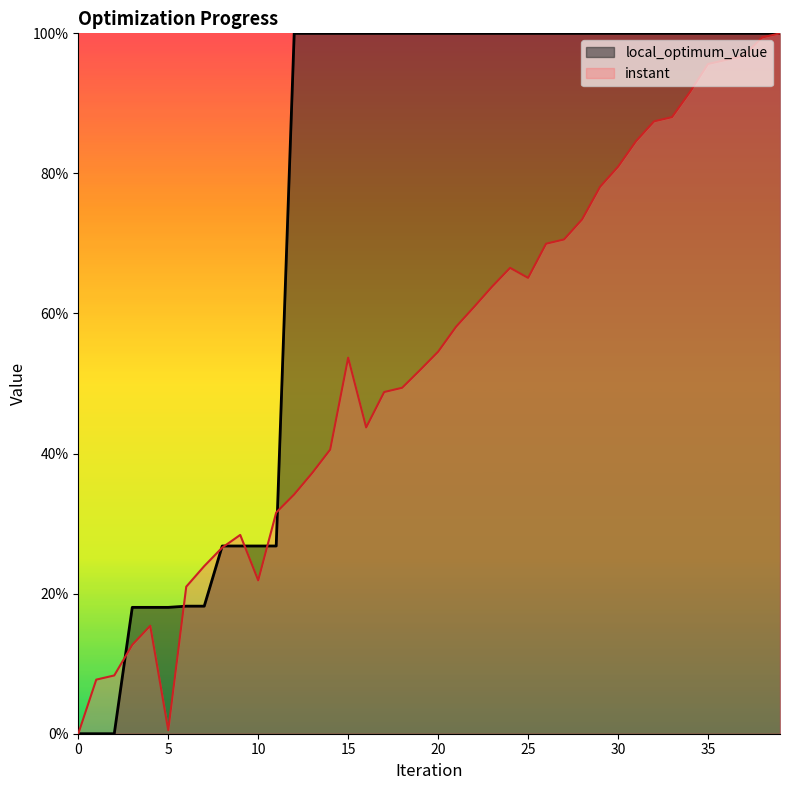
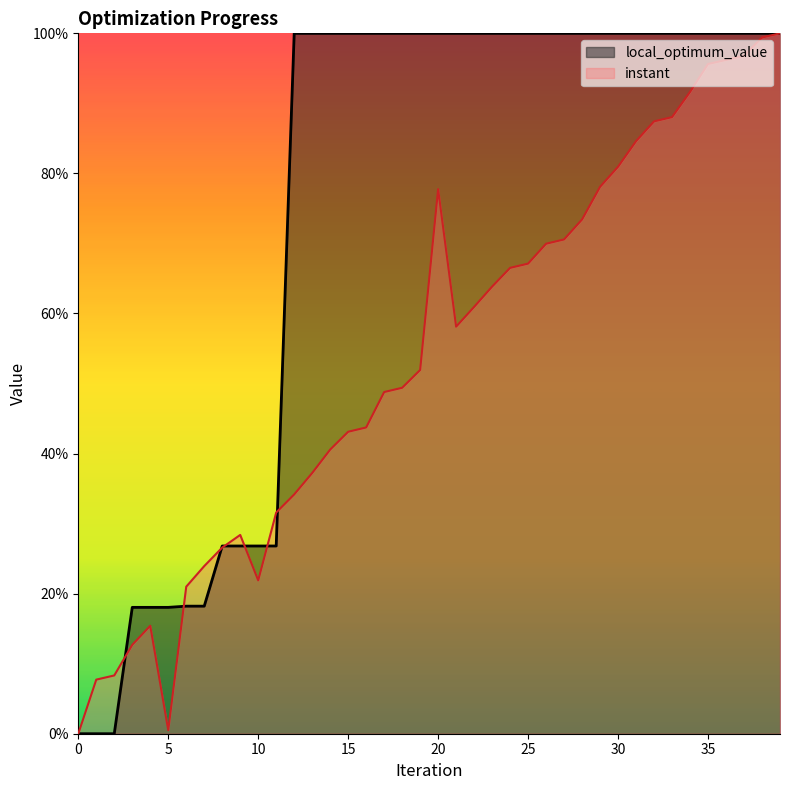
instant, 15: 54% -> 43%
instant, 20: 55% -> 78%
instant, 25: 65% -> 67%
